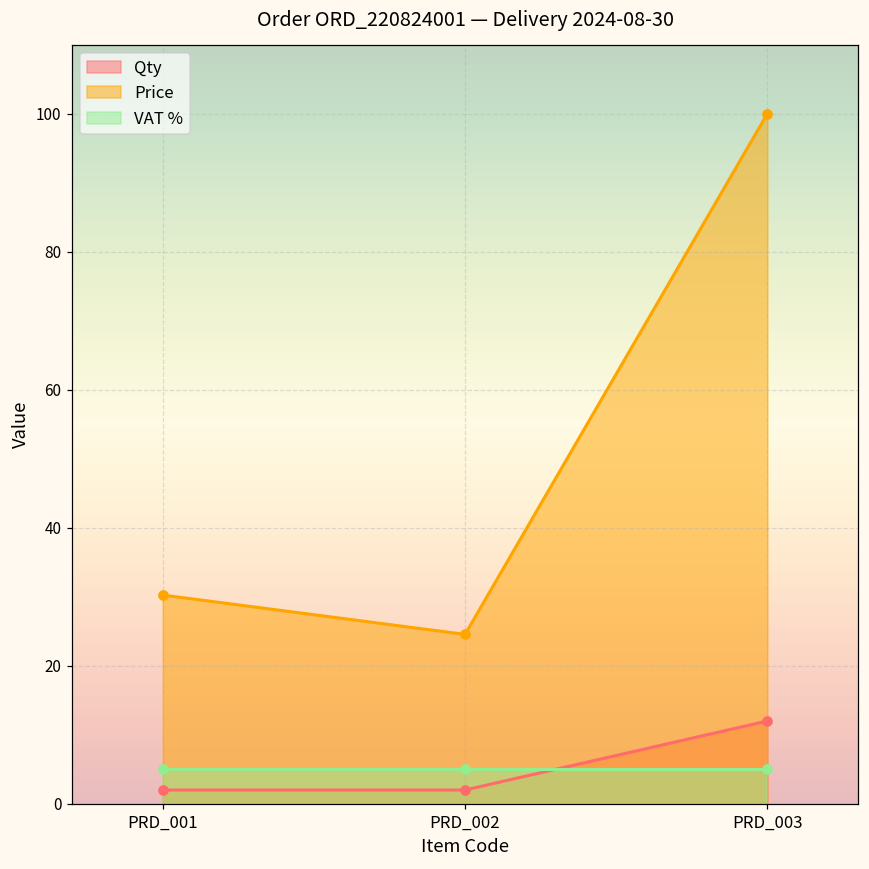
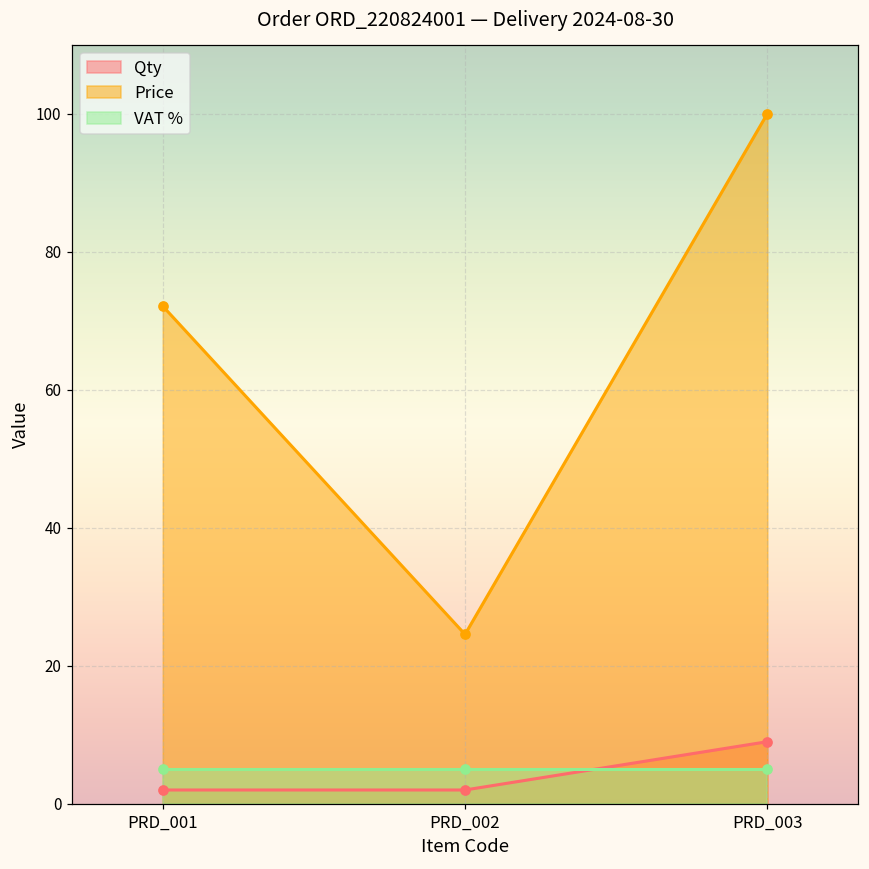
Price, PRD_001: 30 -> 72
Qty, PRD_003: 12 -> 9
